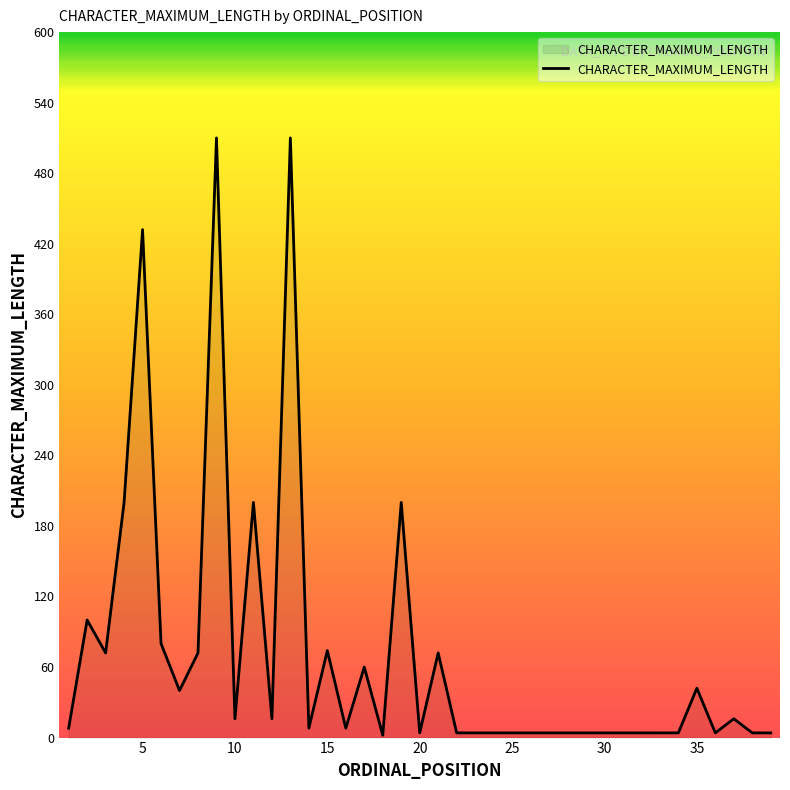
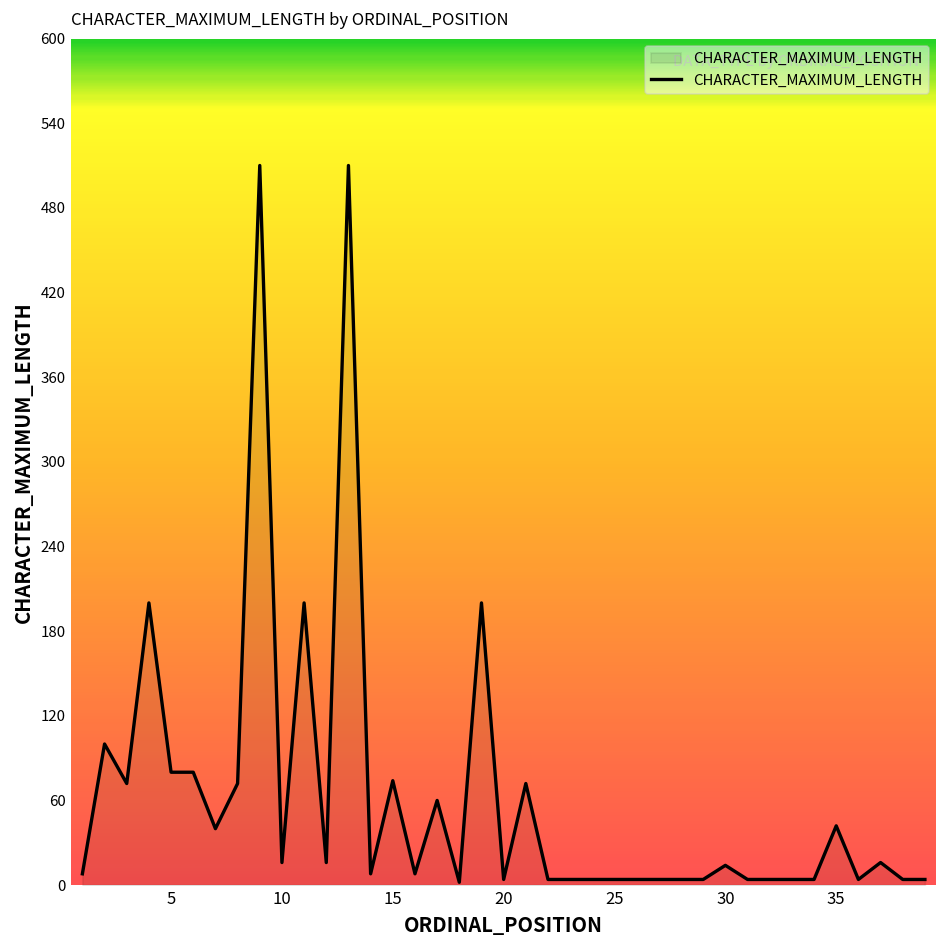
5: 432 -> 80
30: 4 -> 14
